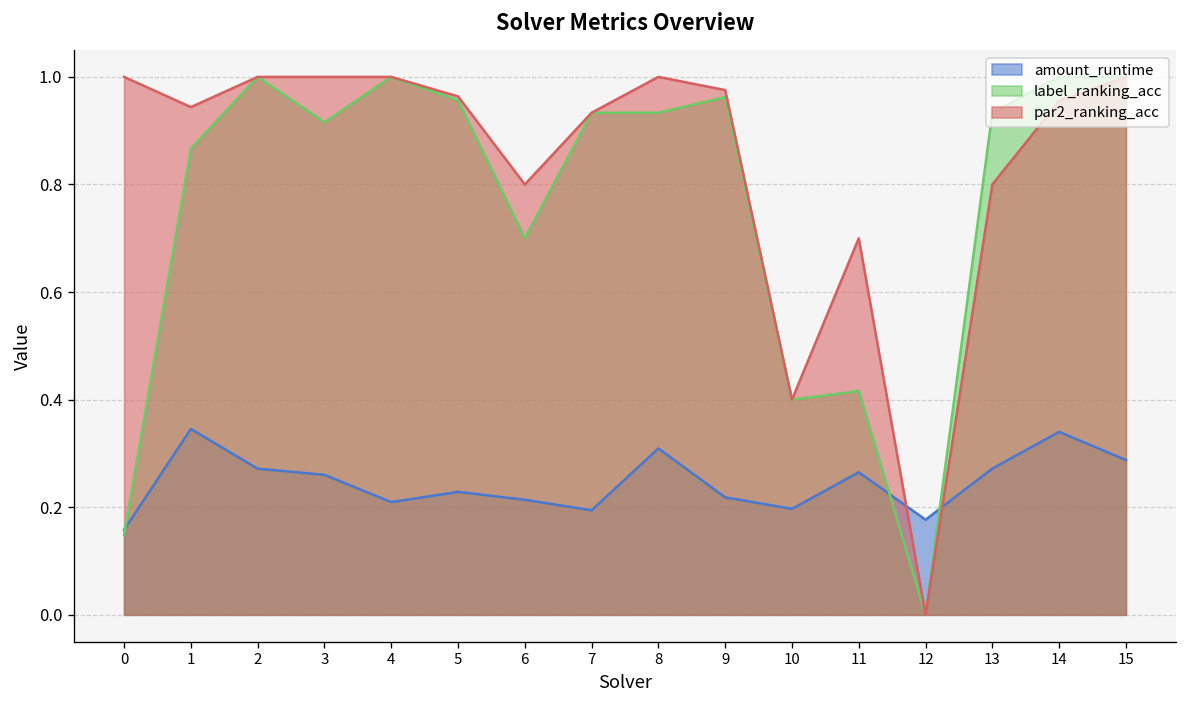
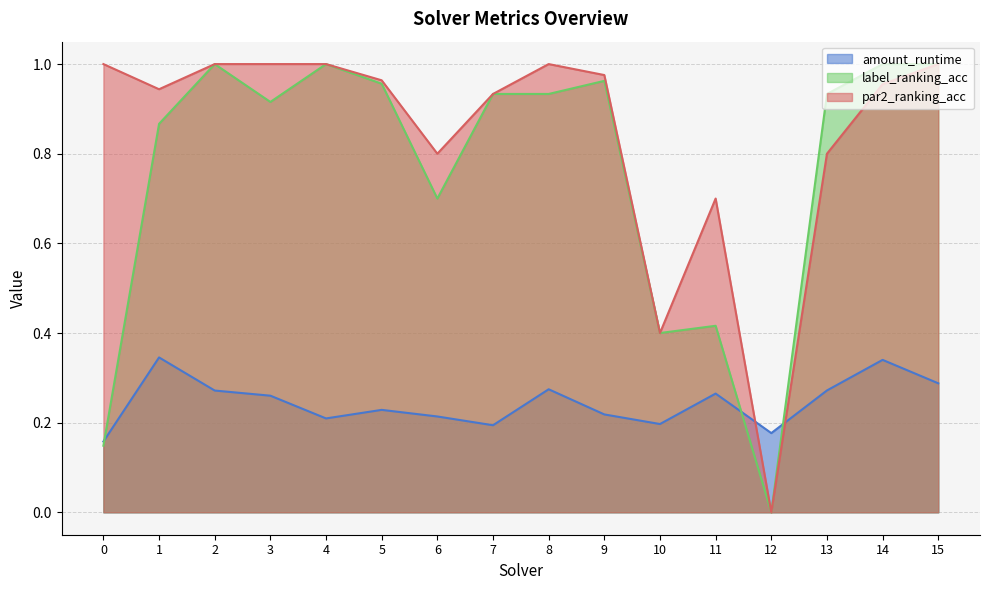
amount_runtime, 8: 0.31 -> 0.27
